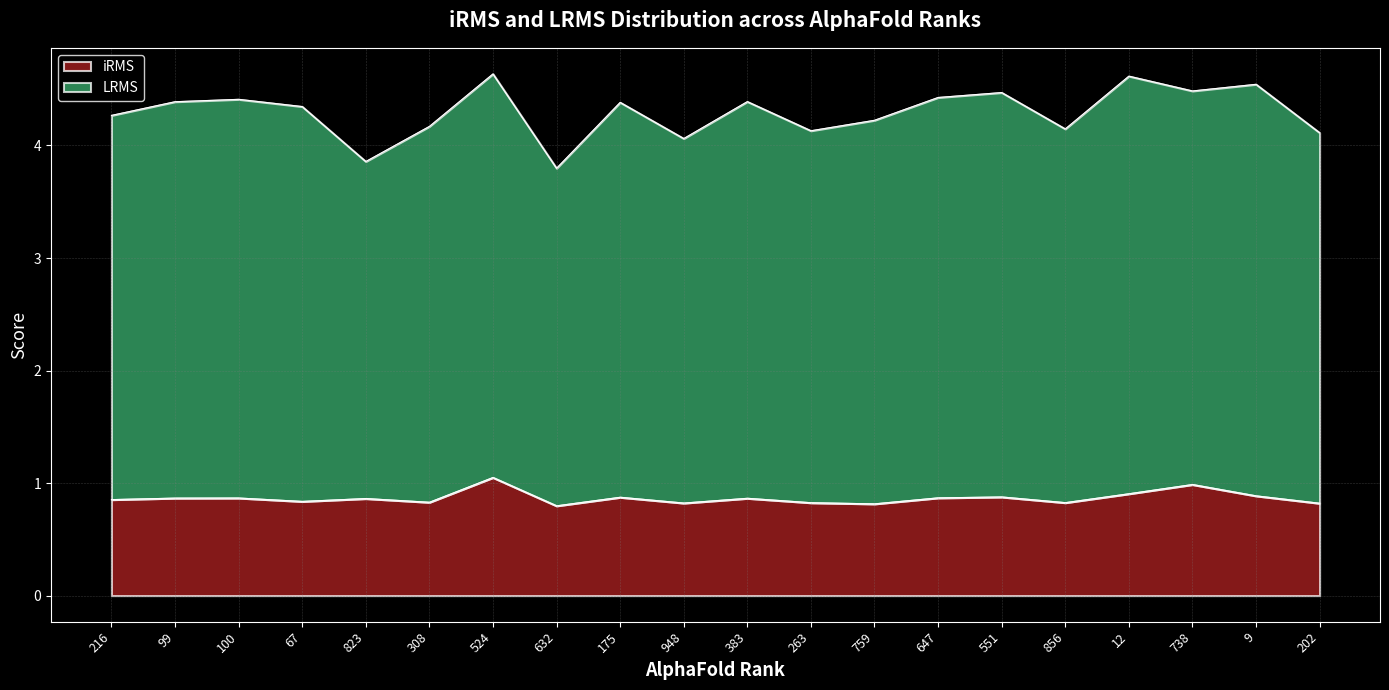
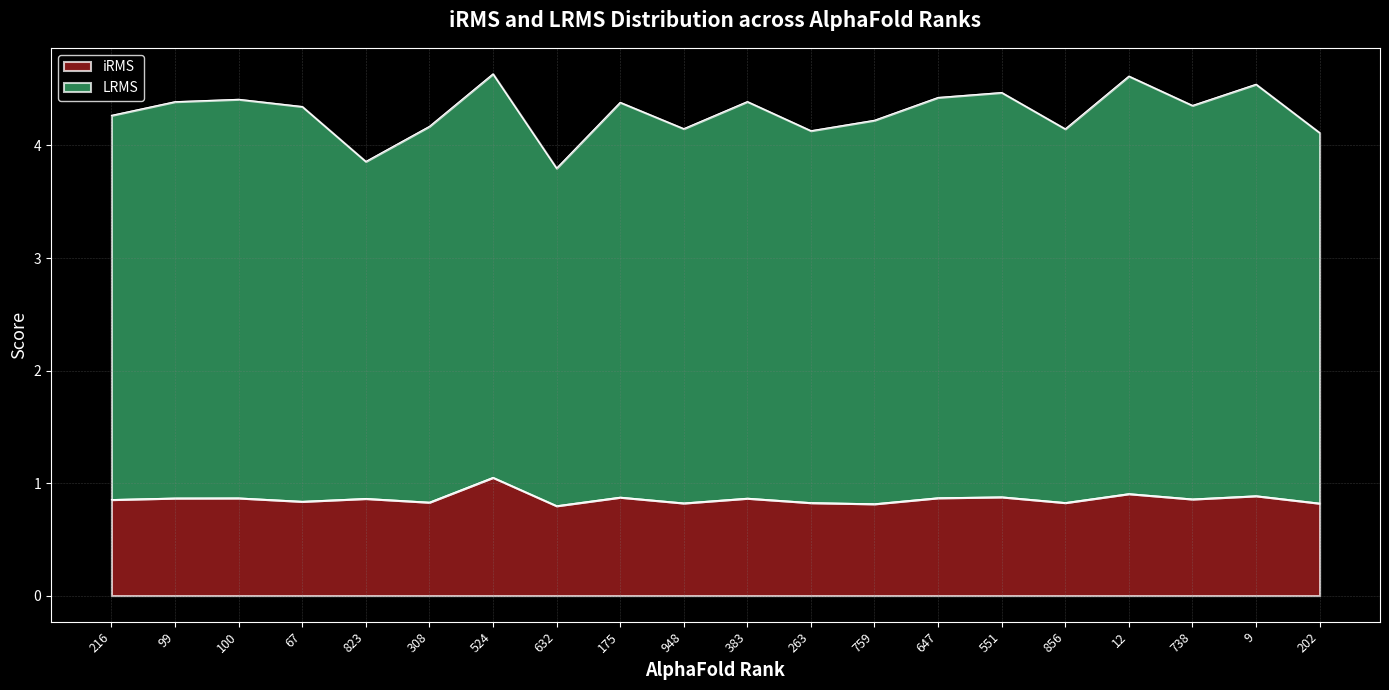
LRMS, 948: 3.24 -> 3.33
iRMS, 738: 0.99 -> 0.86
